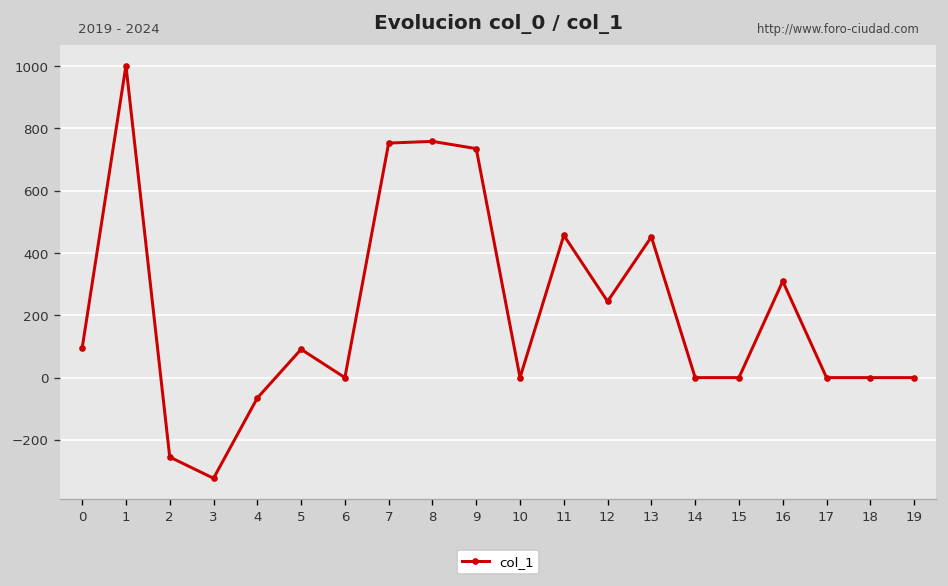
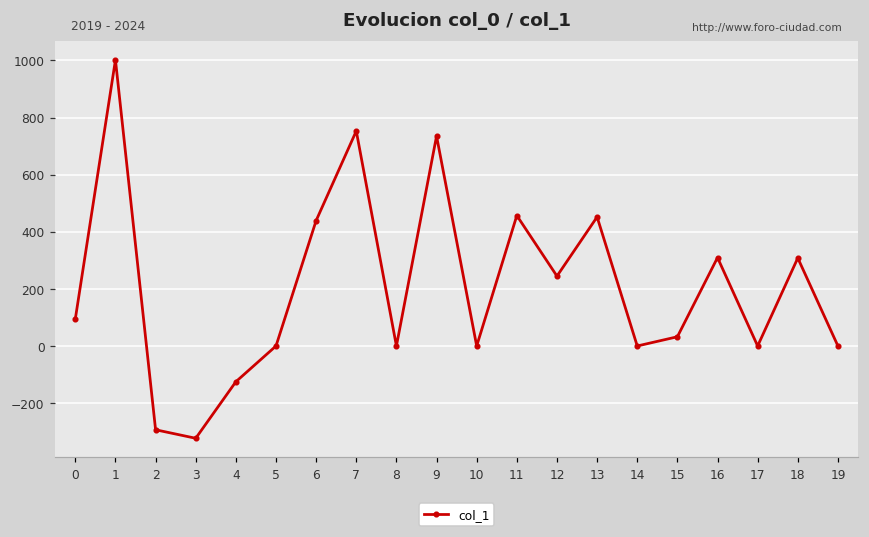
2: -250 -> -290
4: -70 -> -130
5: 90 -> 0
6: 0 -> 440
8: 760 -> 0
15: 0 -> 30
18: 0 -> 310
